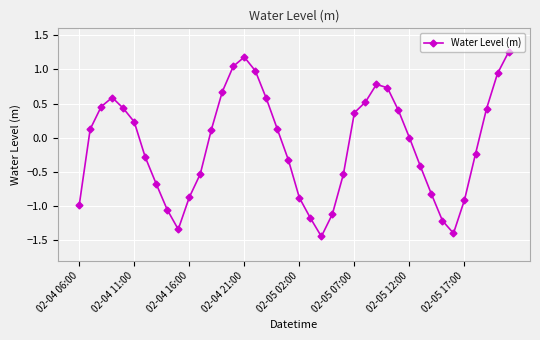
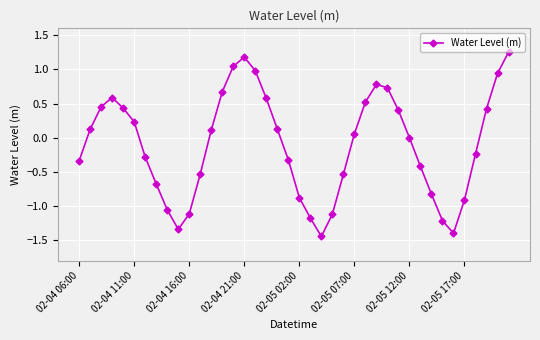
02-04 06:00: -1.0 -> -0.3
02-04 16:00: -0.9 -> -1.1
02-05 07:00: 0.4 -> 0.1
